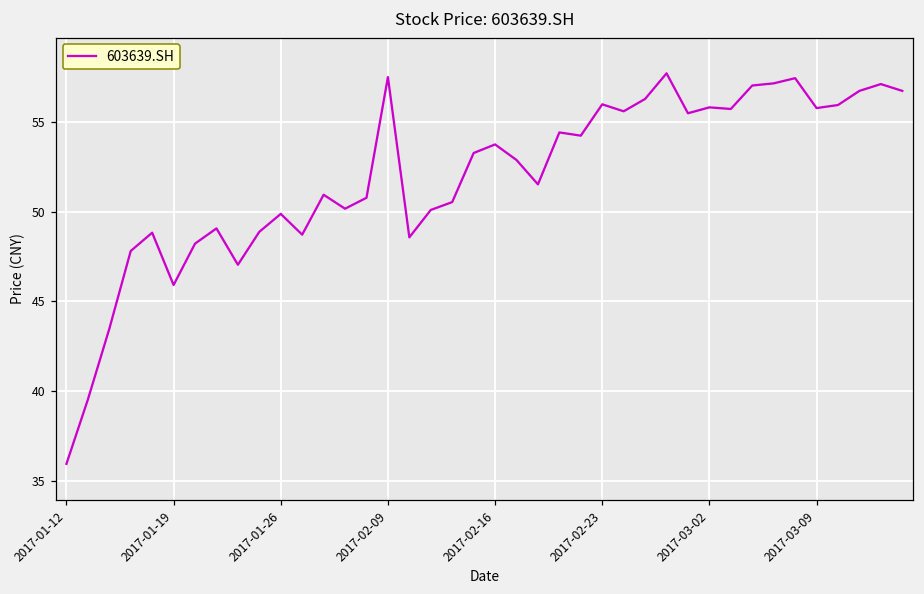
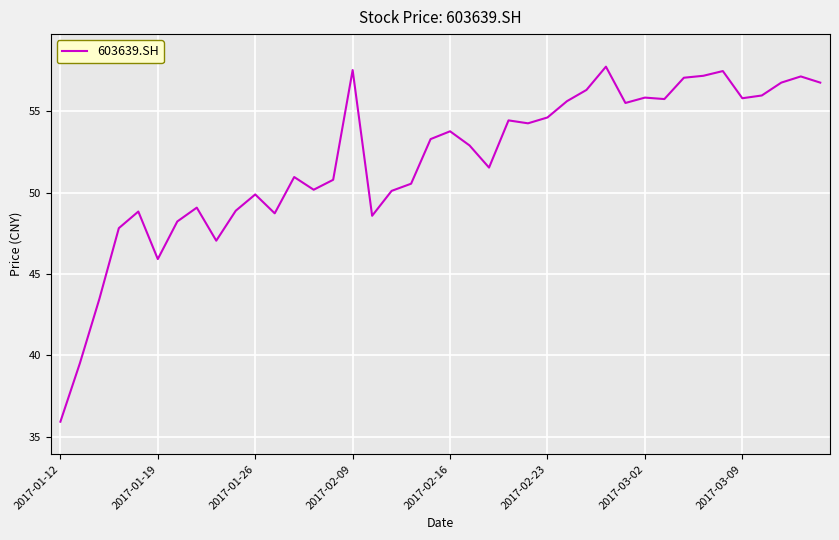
2017-02-23: 56.0 -> 54.6
